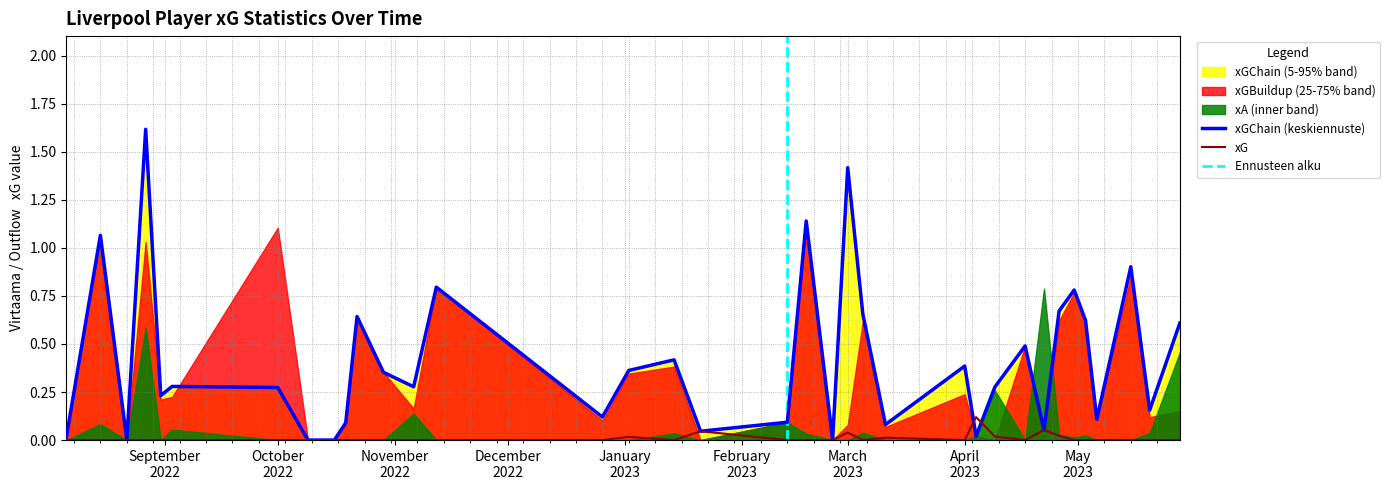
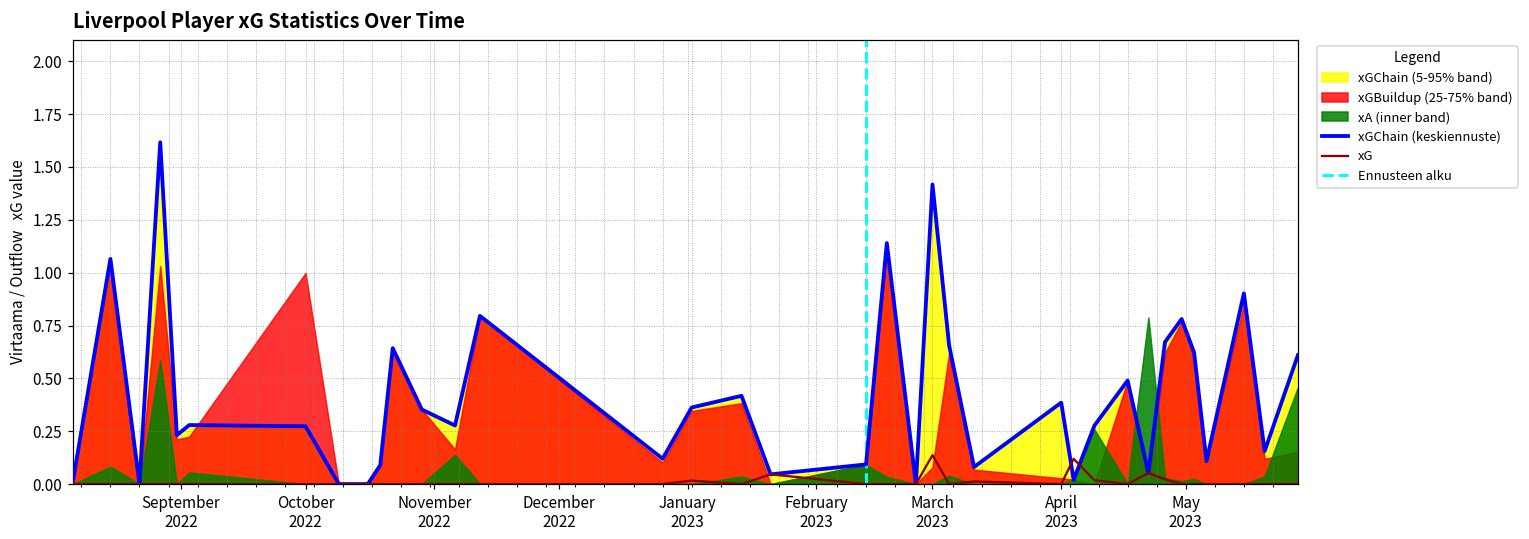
xGBuildup (25-75% band), October 2022: 1.11 -> 1.00
xG, March 2023: 0.04 -> 0.14
xGBuildup (25-75% band), April 2023: 0.24 -> 0.03
